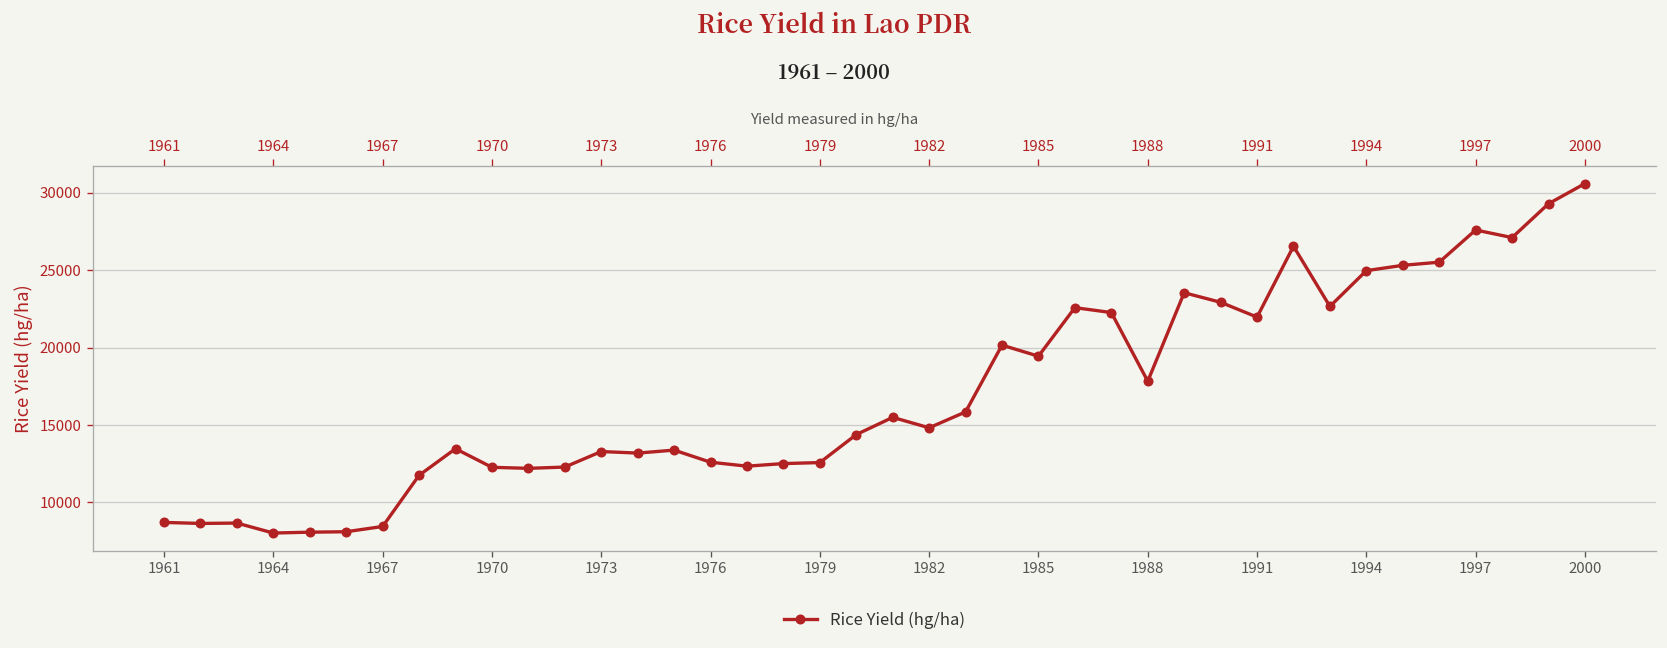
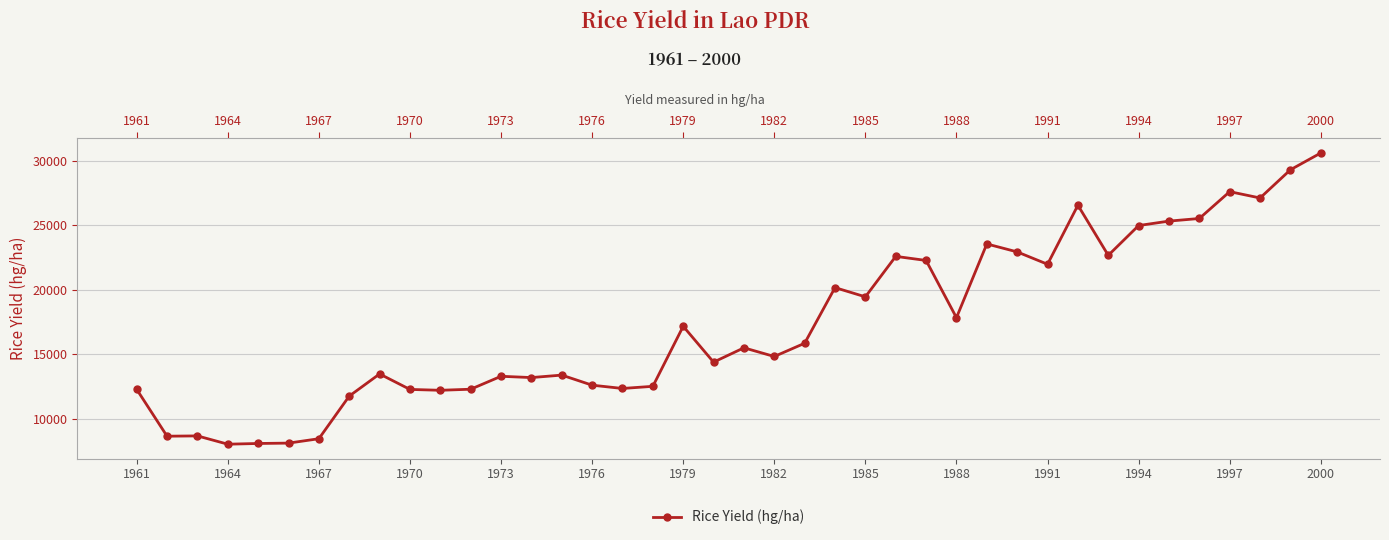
1961: 8700 -> 12300
1979: 12600 -> 17200
